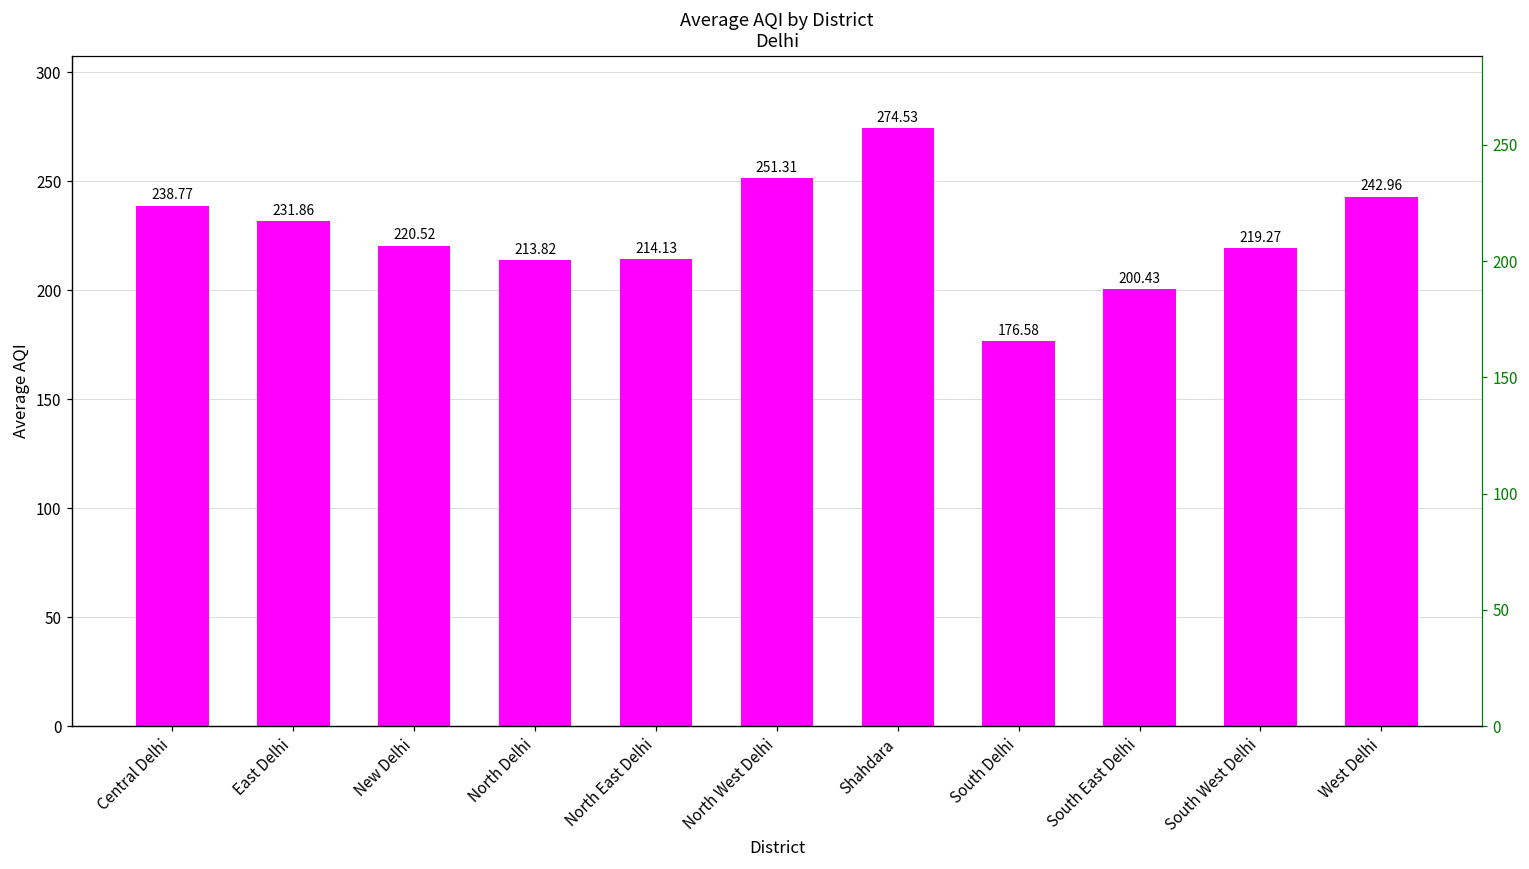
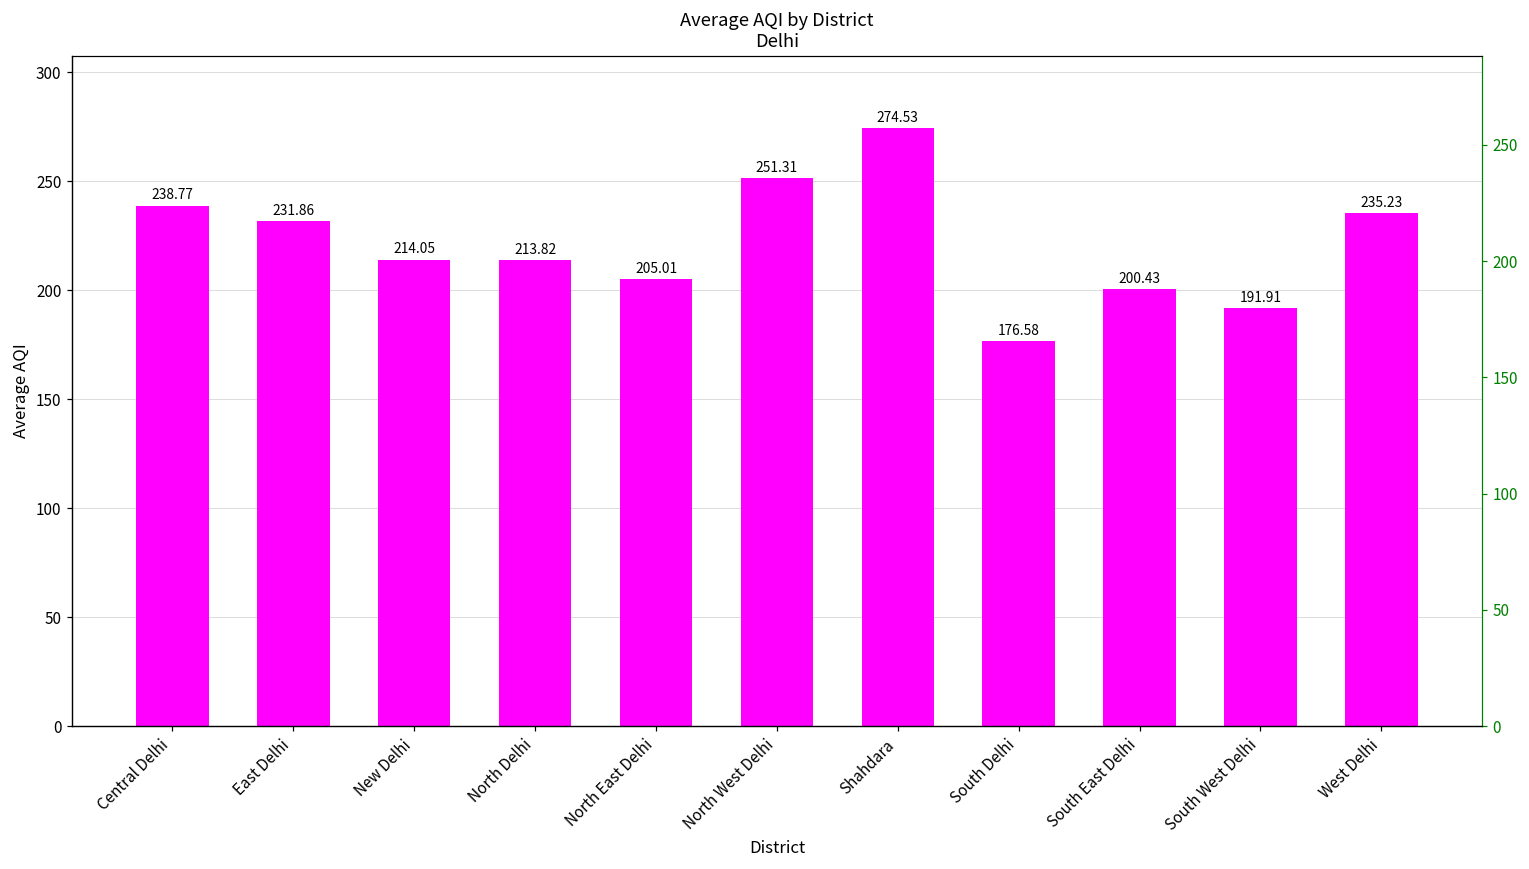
New Delhi: 220.52 -> 214.05
North East Delhi: 214.13 -> 205.01
South West Delhi: 219.27 -> 191.91
West Delhi: 242.96 -> 235.23
